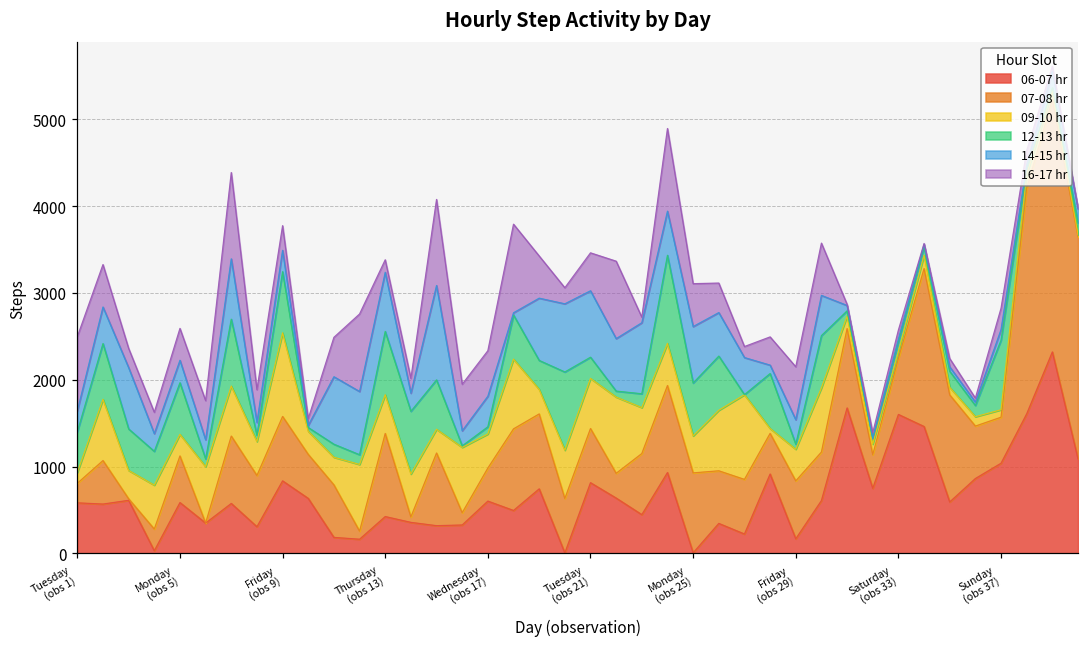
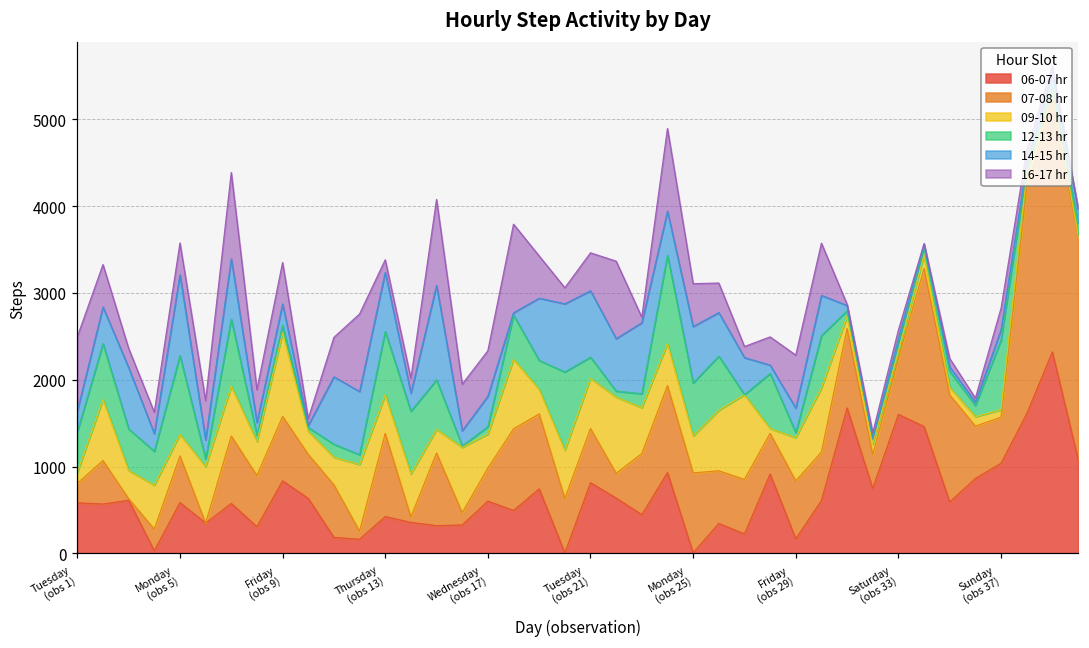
12-13 hr, Monday (obs 5): 600 -> 900
14-15 hr, Monday (obs 5): 300 -> 900
12-13 hr, Friday (obs 9): 700 -> 100
16-17 hr, Friday (obs 9): 300 -> 500
09-10 hr, Friday (obs 29): 400 -> 500
